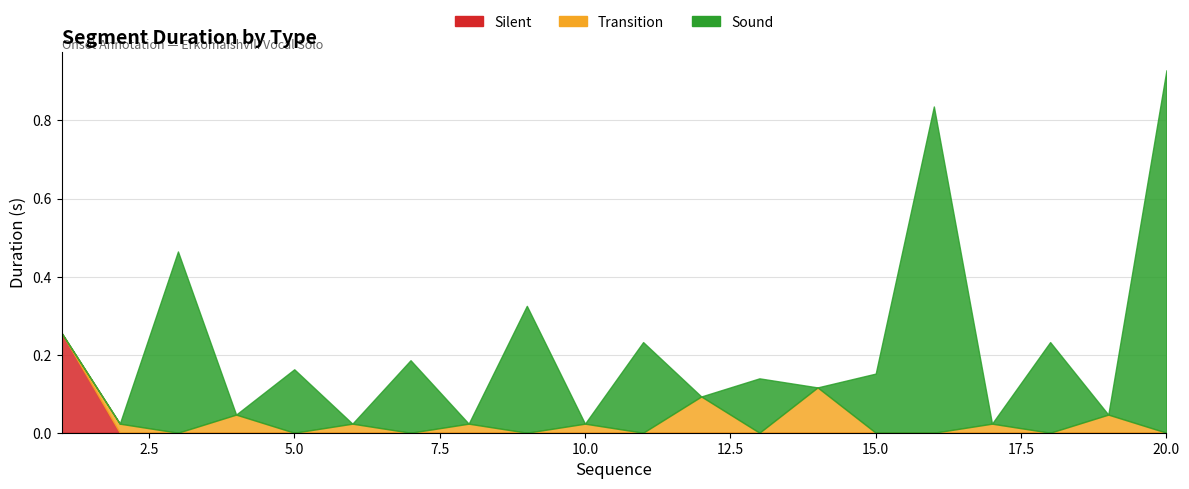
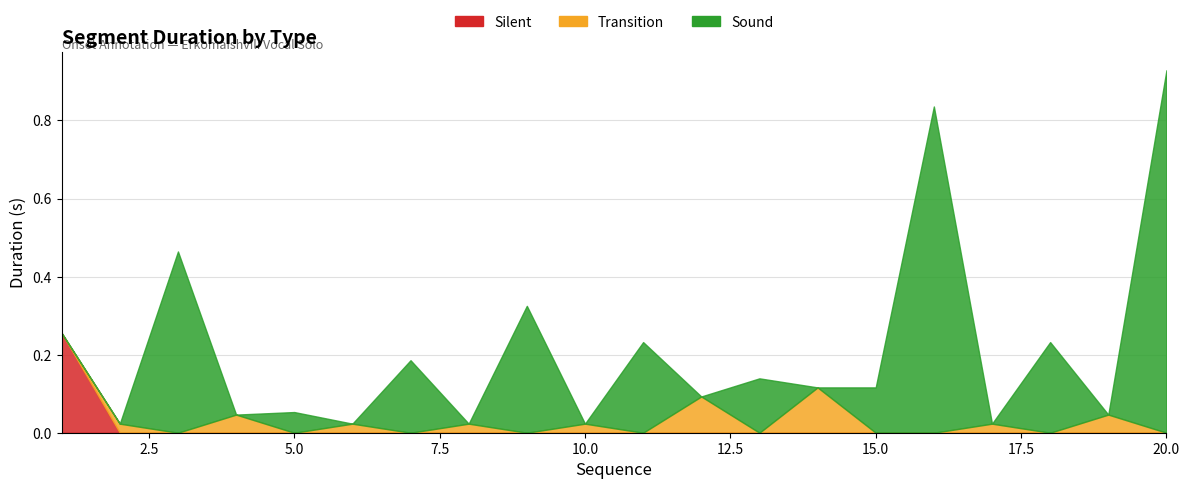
Sound, 5.0: 0.16 -> 0.05
Sound, 15.0: 0.15 -> 0.12
